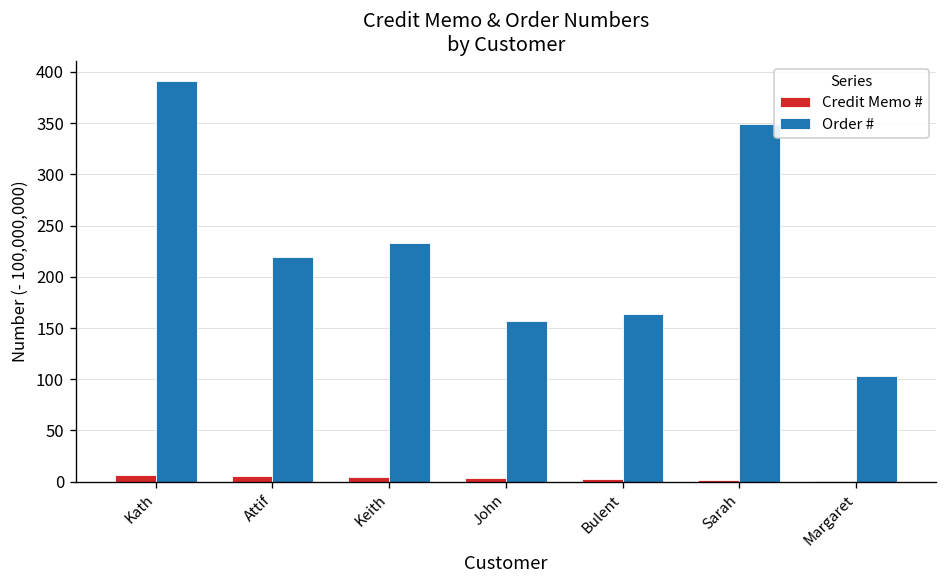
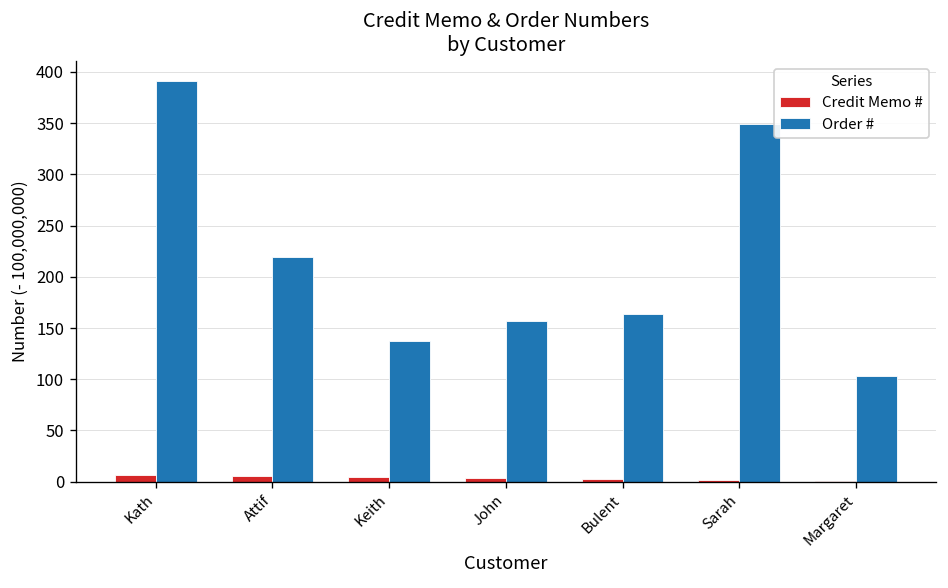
Order #, Keith: 230 -> 140
